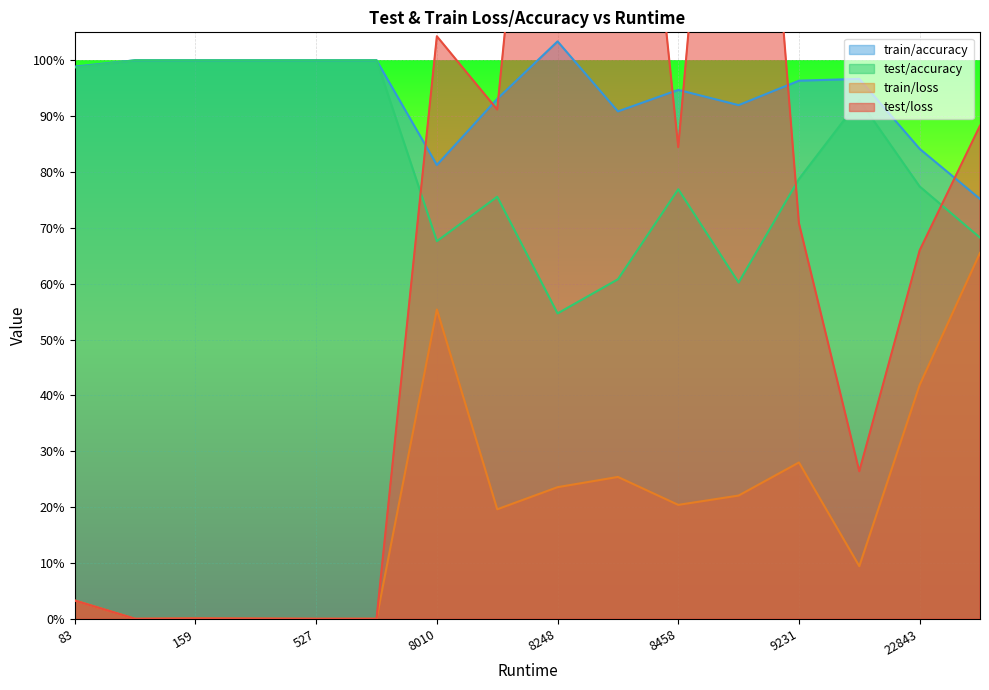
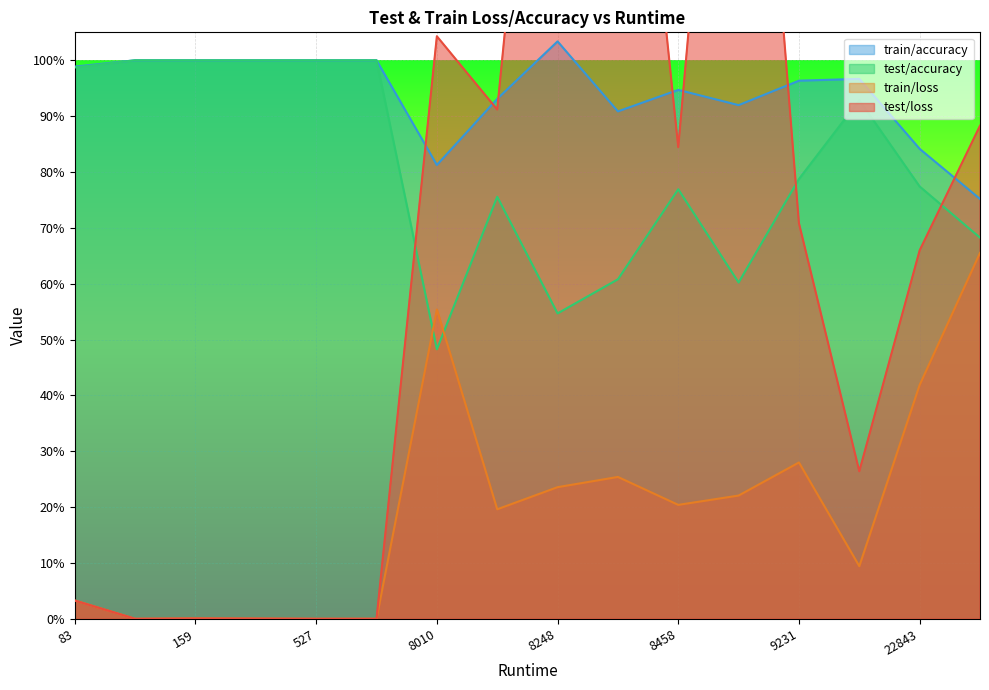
test/accuracy, 8010: 68% -> 48%
